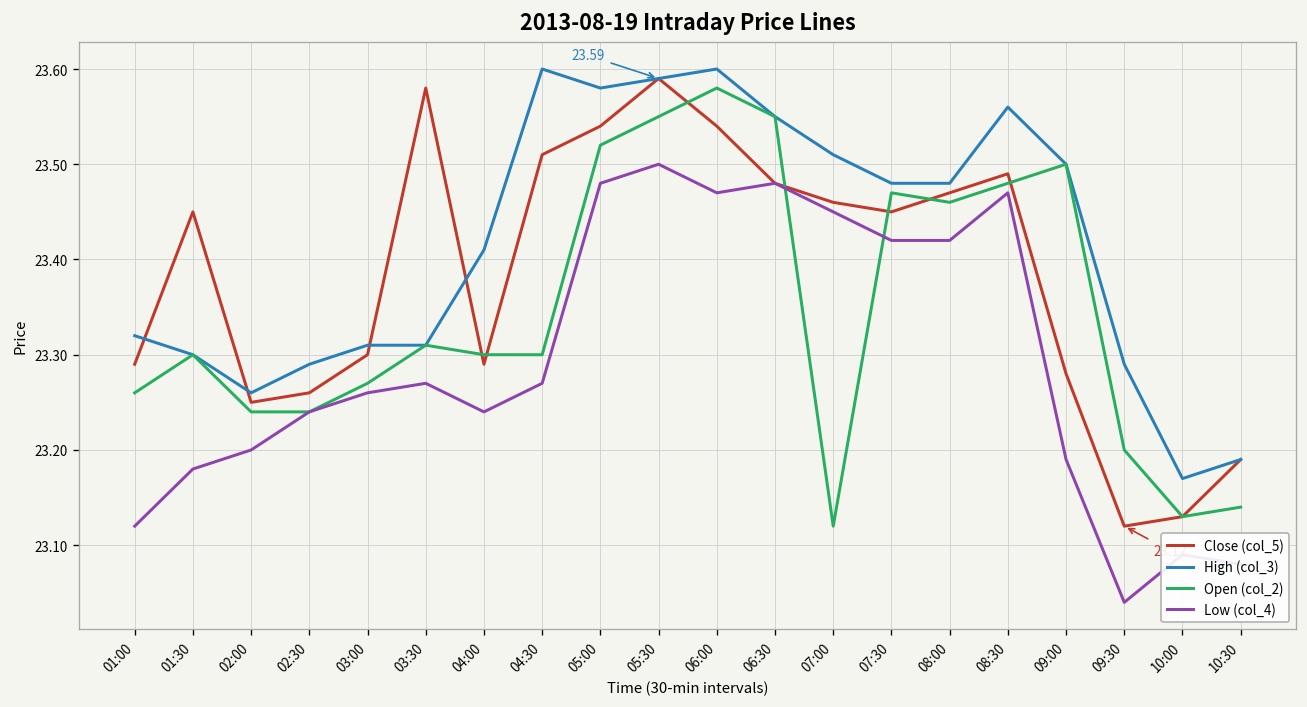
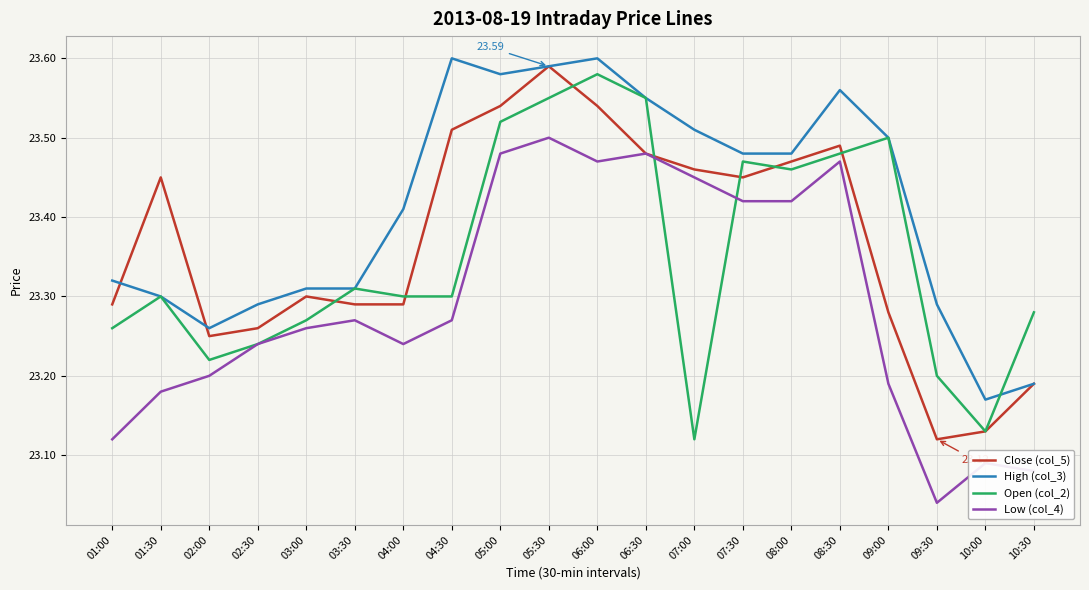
Open (col_2), 02:00: 23.24 -> 23.22
Close (col_5), 03:30: 23.58 -> 23.29
Open (col_2), 10:30: 23.14 -> 23.28
